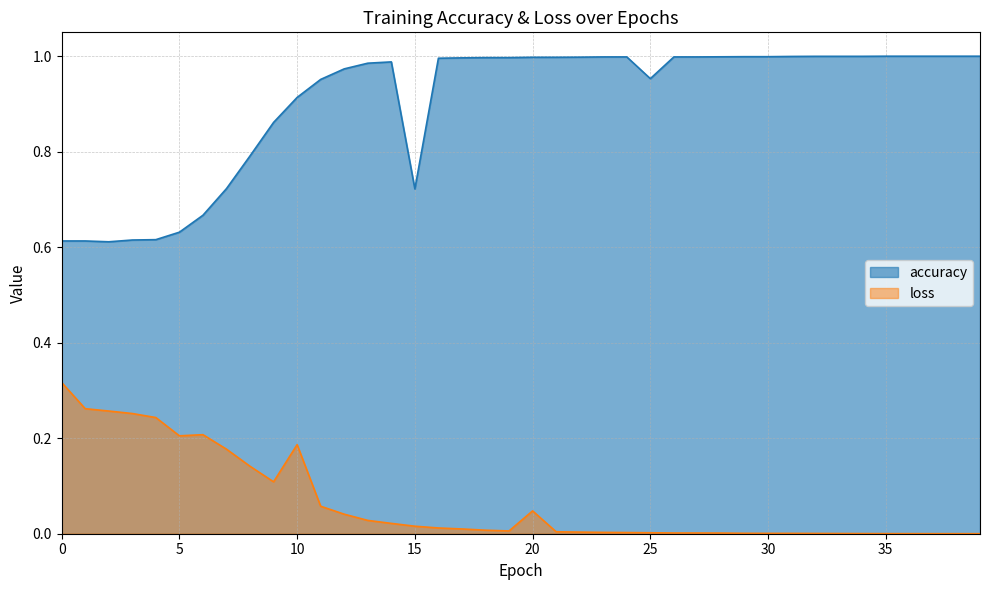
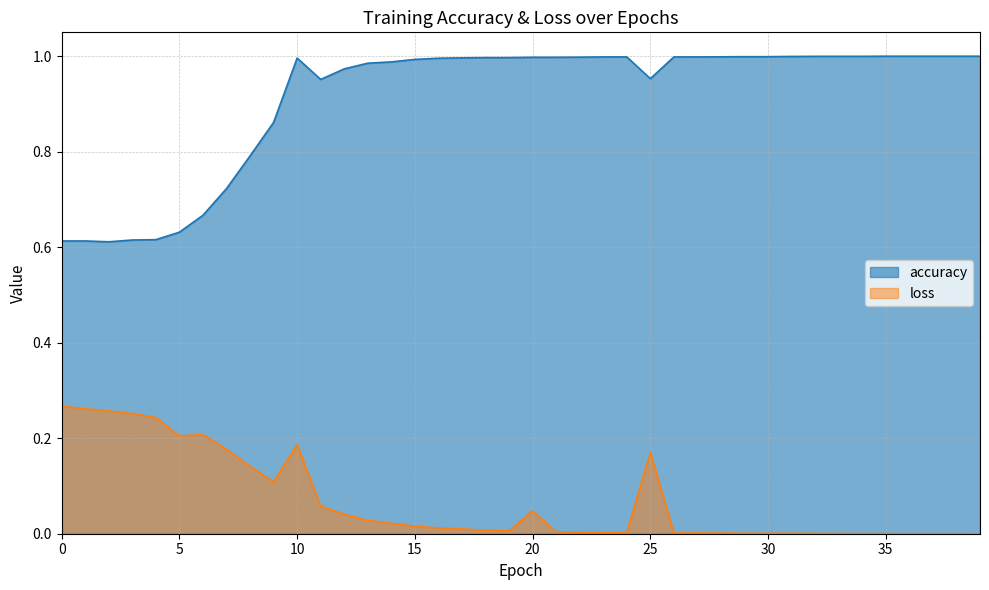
loss, 0: 0.32 -> 0.27
accuracy, 10: 0.91 -> 1.00
accuracy, 15: 0.72 -> 0.99
loss, 25: 0.00 -> 0.17
